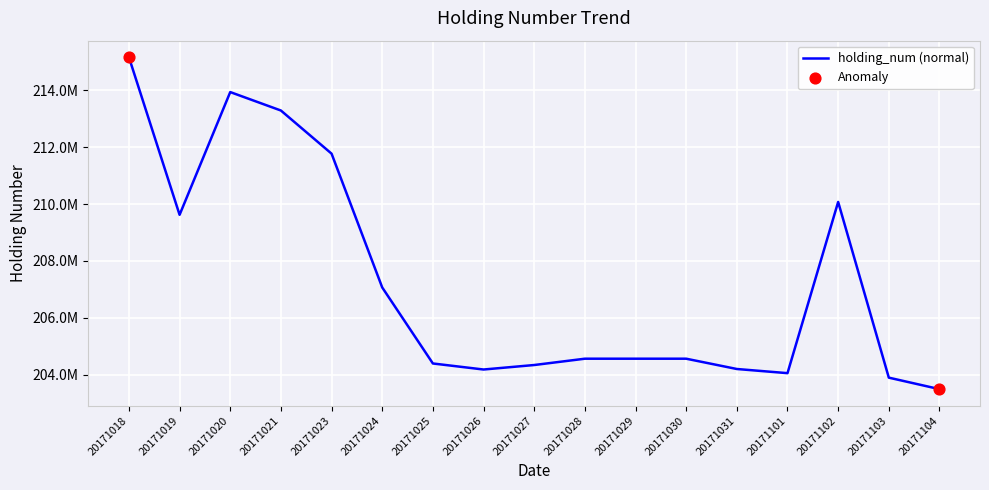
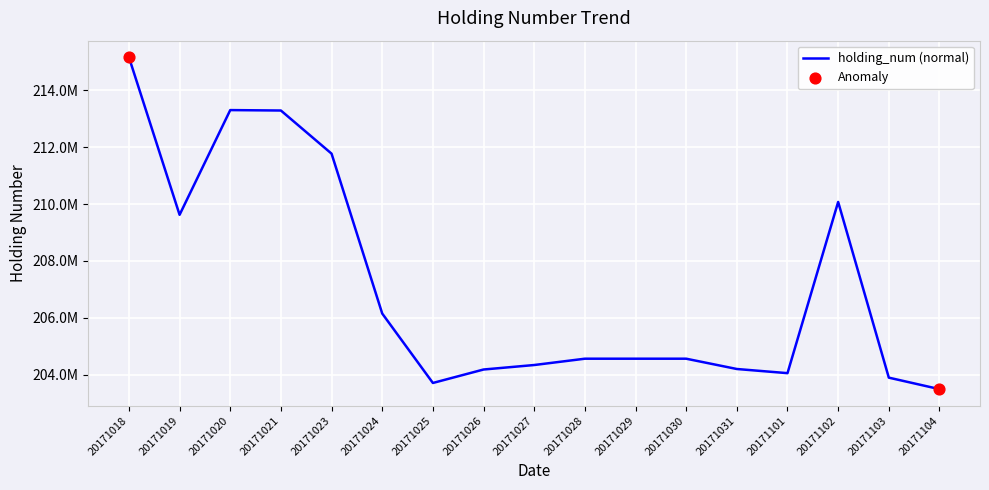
holding_num (normal), 20171020: 213900000 -> 213300000
holding_num (normal), 20171024: 207100000 -> 206200000
holding_num (normal), 20171025: 204400000 -> 203700000
